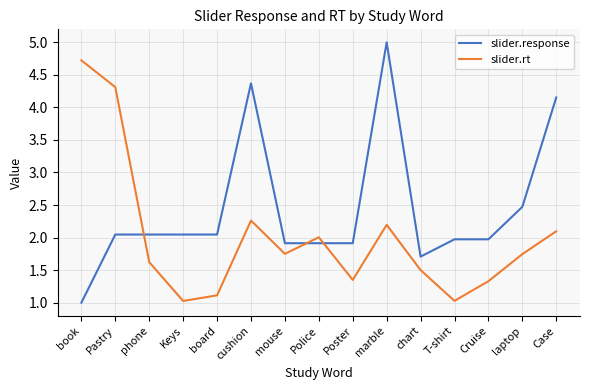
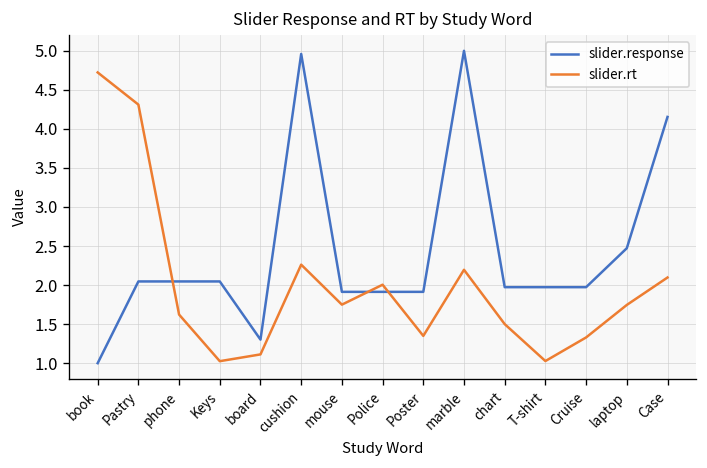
slider.response, board: 2.0 -> 1.3
slider.response, cushion: 4.4 -> 5.0
slider.response, chart: 1.7 -> 2.0
